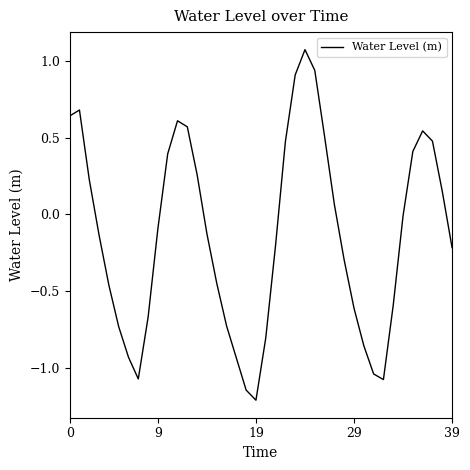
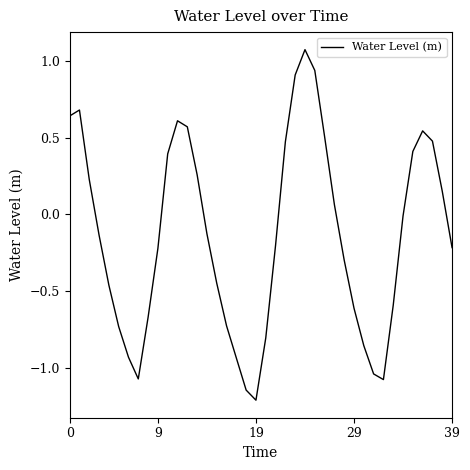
9: -0.09 -> -0.22
